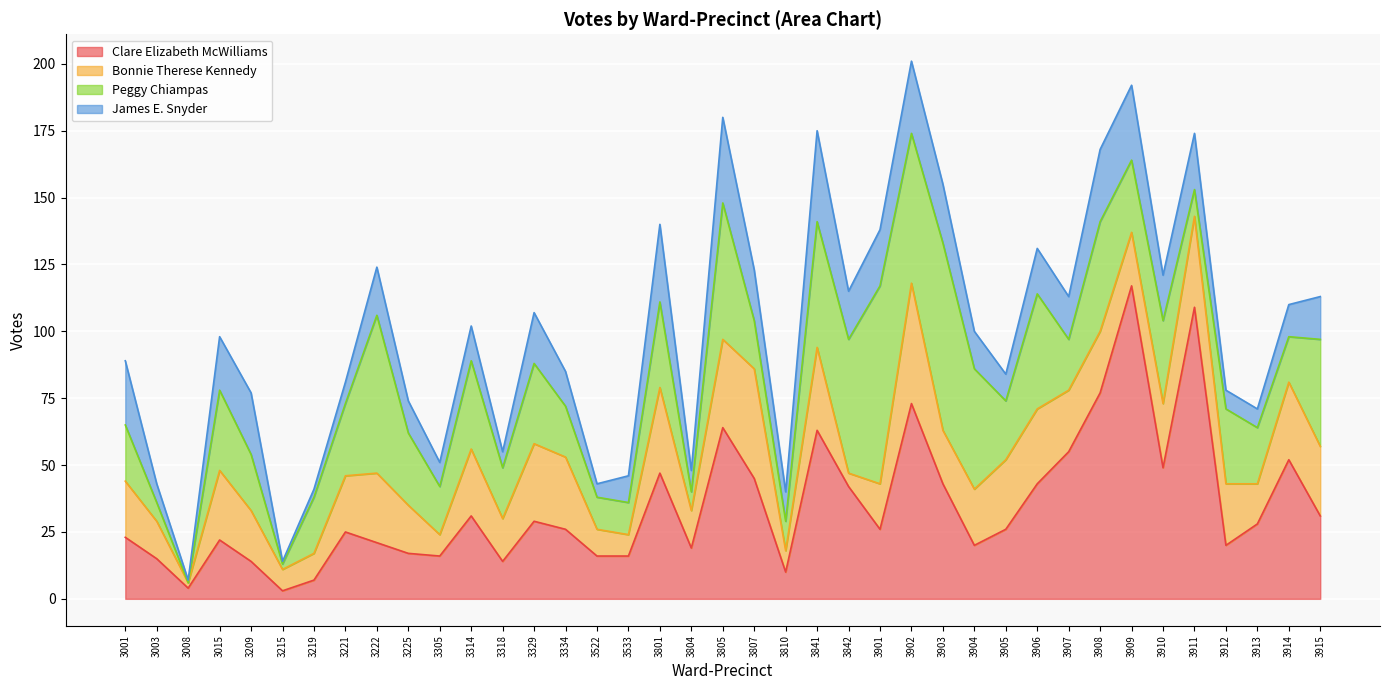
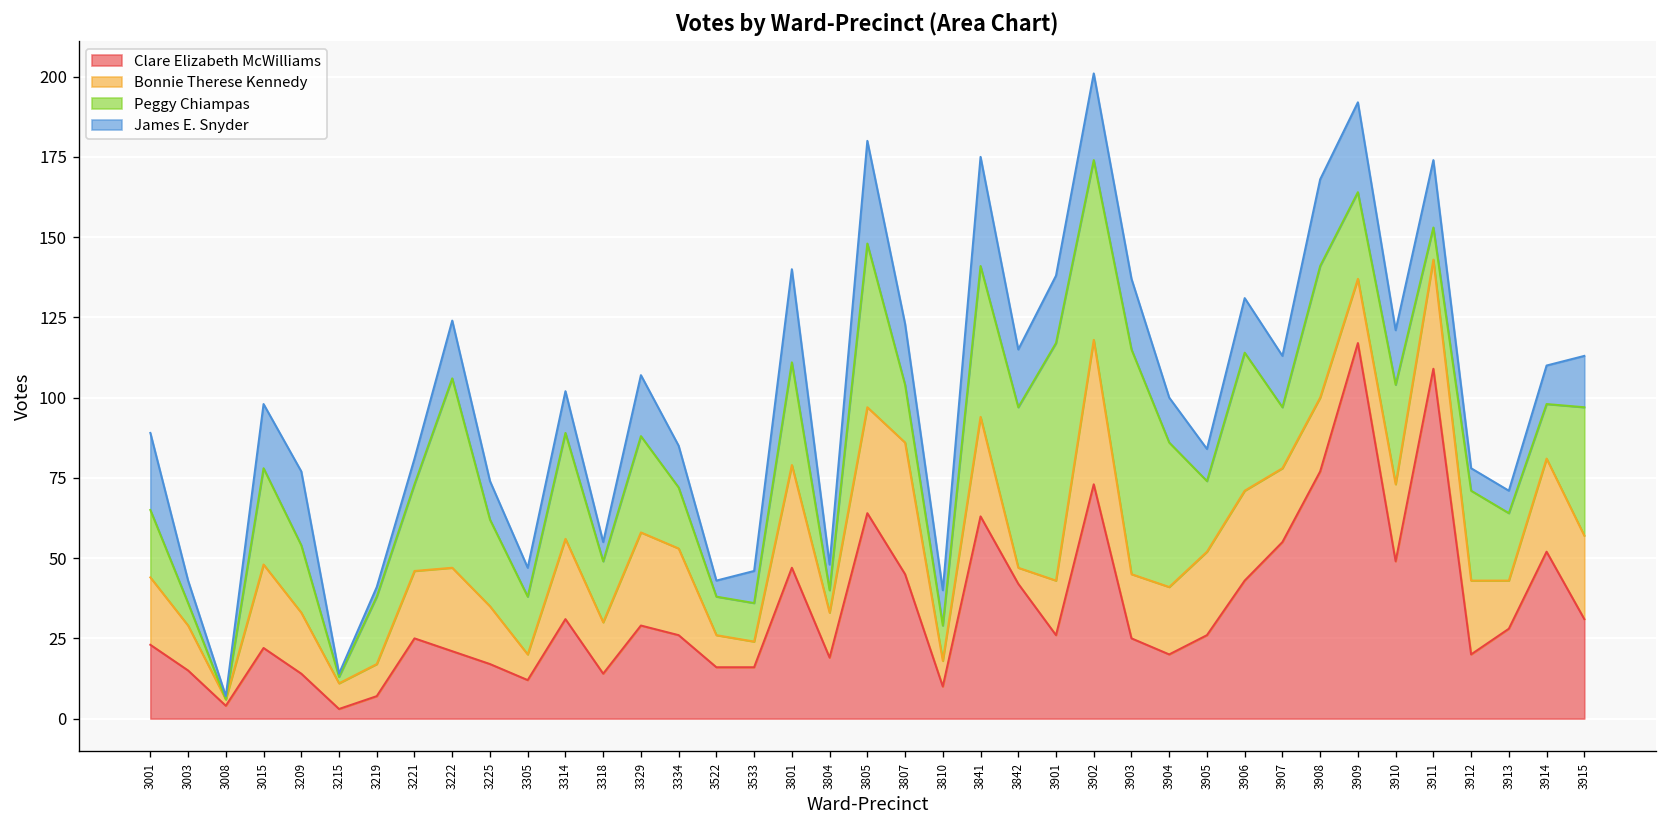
Clare Elizabeth McWilliams, 3305: 16 -> 12
Clare Elizabeth McWilliams, 3903: 43 -> 25
